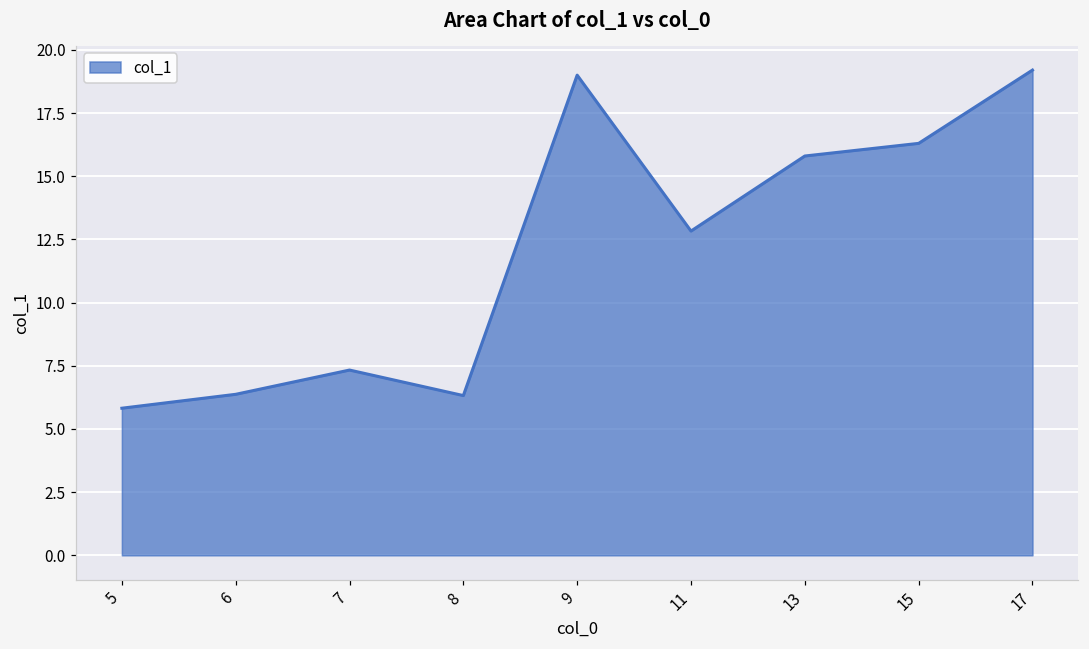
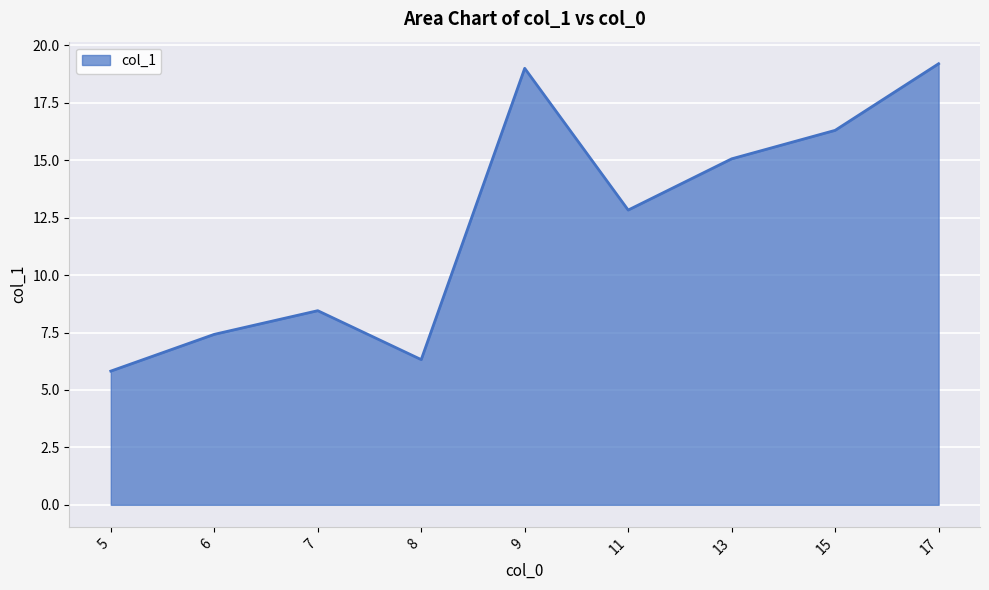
6: 6.4 -> 7.4
7: 7.3 -> 8.5
13: 15.8 -> 15.1
